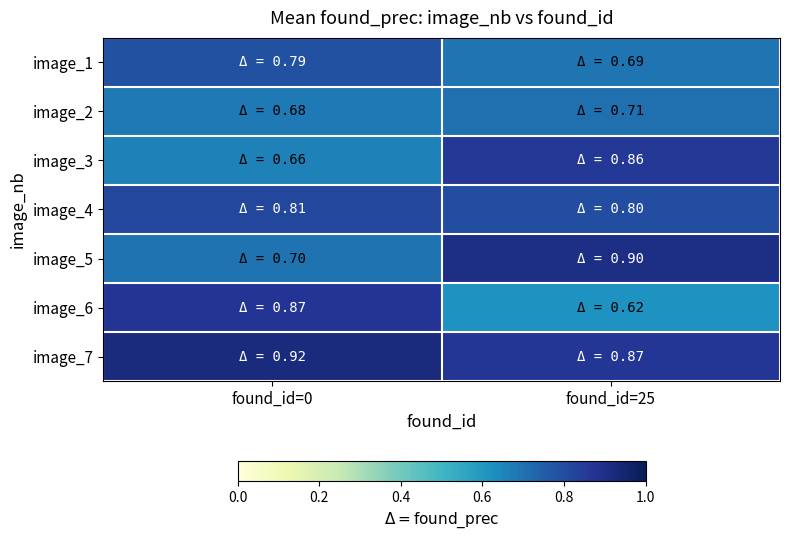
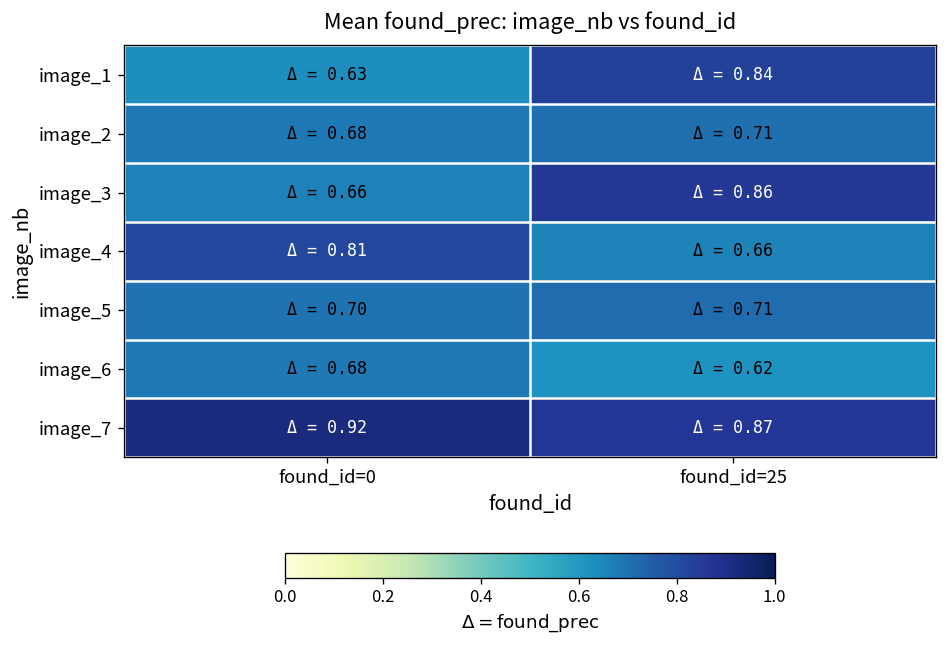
image_1, found_id=0: 0.79 -> 0.63
image_1, found_id=25: 0.69 -> 0.84
image_4, found_id=25: 0.80 -> 0.66
image_5, found_id=25: 0.90 -> 0.71
image_6, found_id=0: 0.87 -> 0.68
